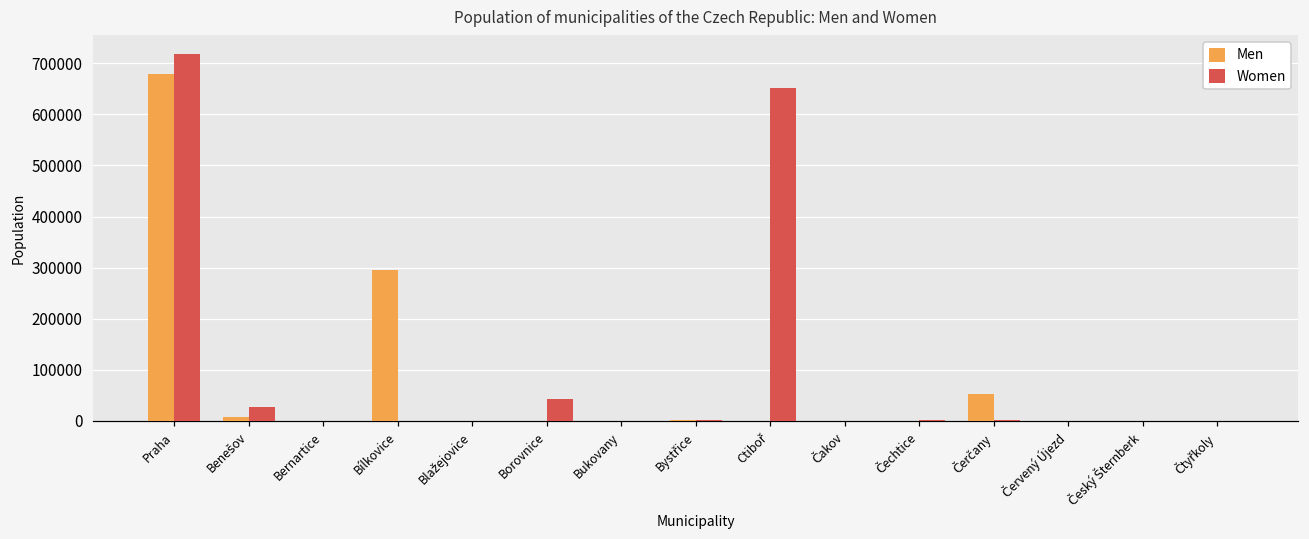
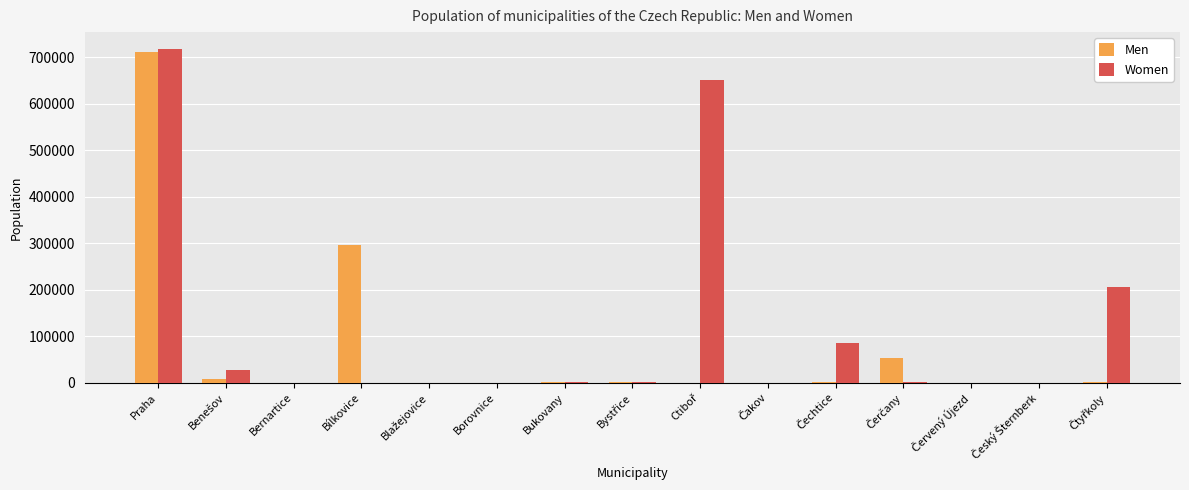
Men, Praha: 680000 -> 710000
Women, Borovnice: 40000 -> 0
Women, Čechtice: 0 -> 90000
Women, Čtyřkoly: 0 -> 210000
